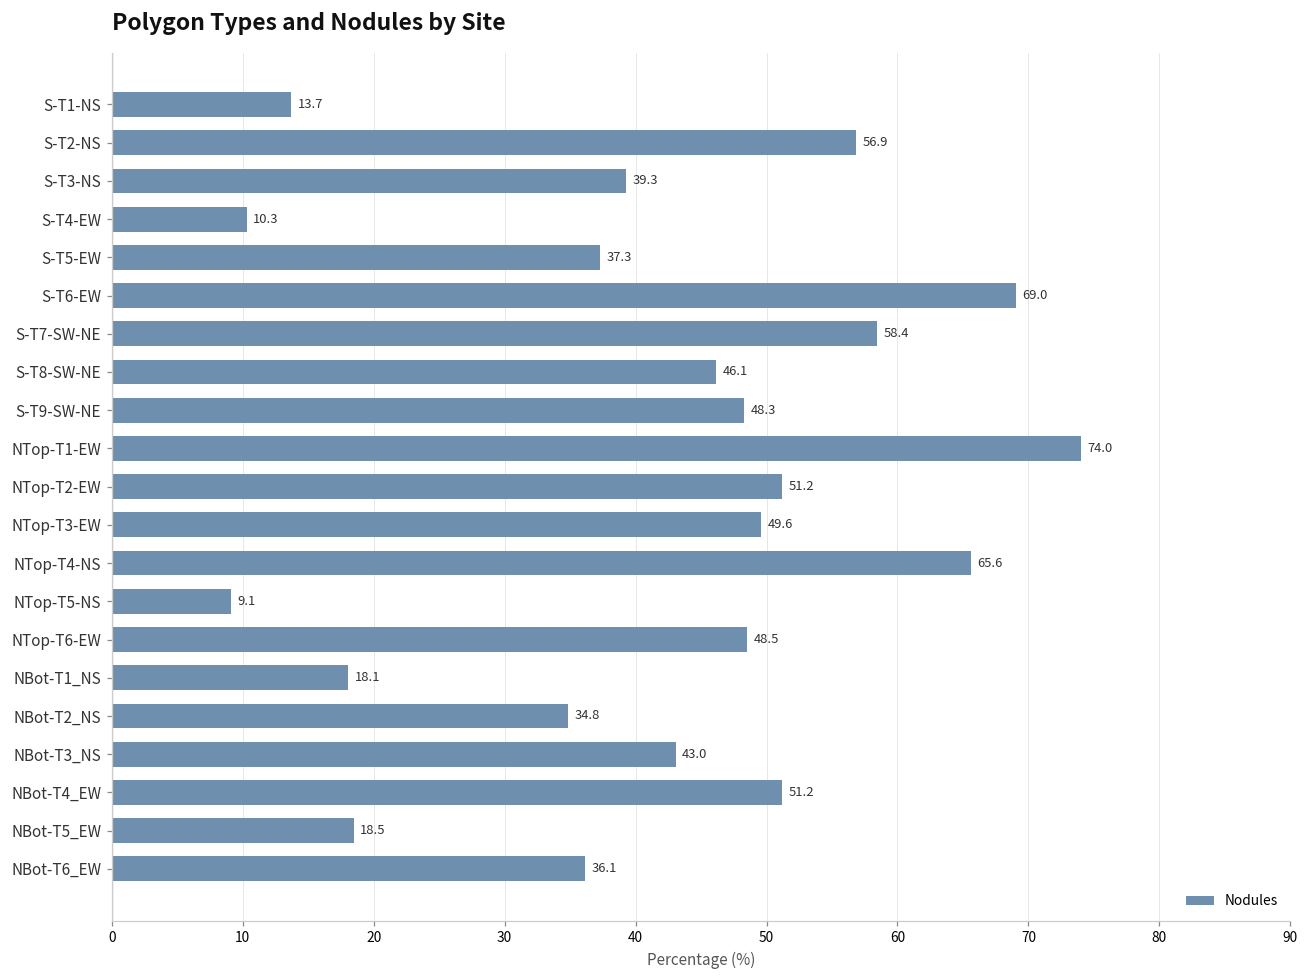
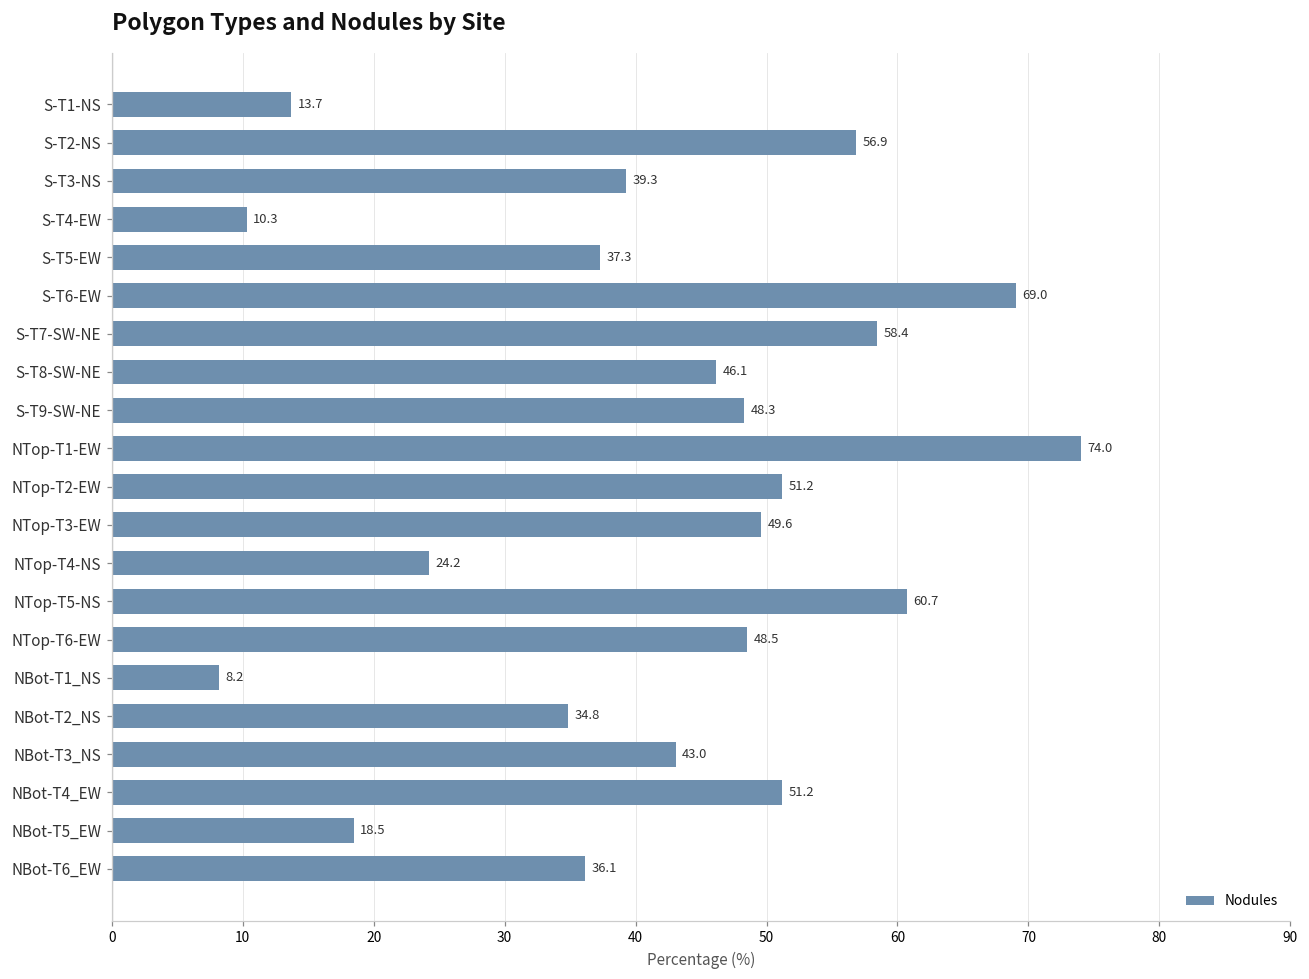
NTop-T4-NS: 65.6 -> 24.2
NTop-T5-NS: 9.1 -> 60.7
NBot-T1_NS: 18.1 -> 8.2
